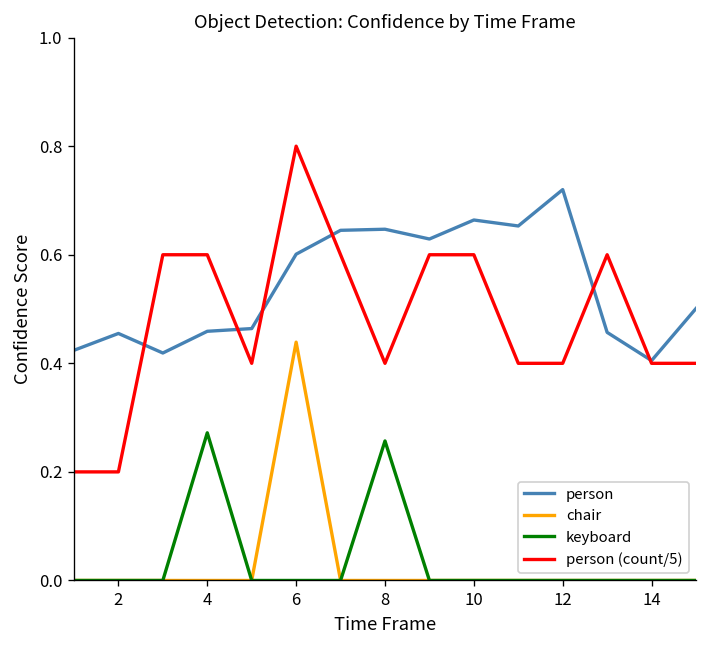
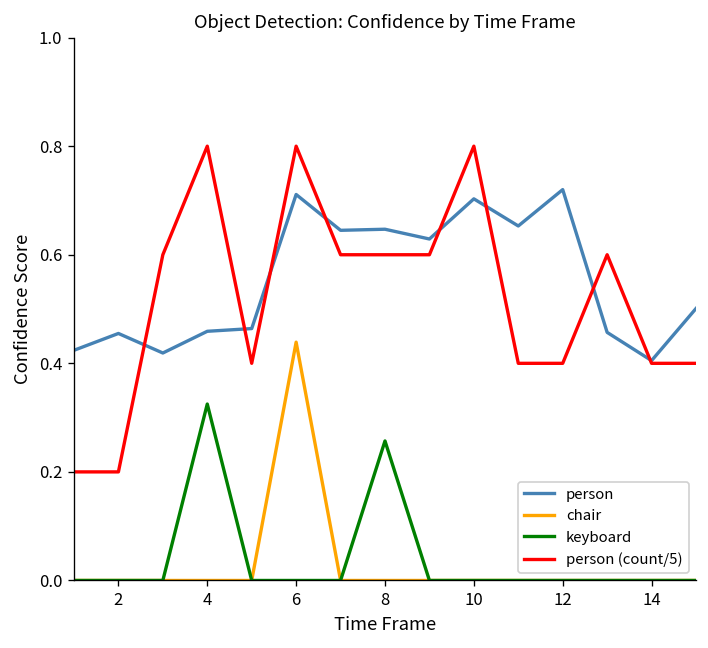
keyboard, 4: 0.27 -> 0.33
person (count/5), 4: 0.60 -> 0.80
person, 6: 0.60 -> 0.71
person (count/5), 8: 0.40 -> 0.60
person, 10: 0.66 -> 0.70
person (count/5), 10: 0.60 -> 0.80
